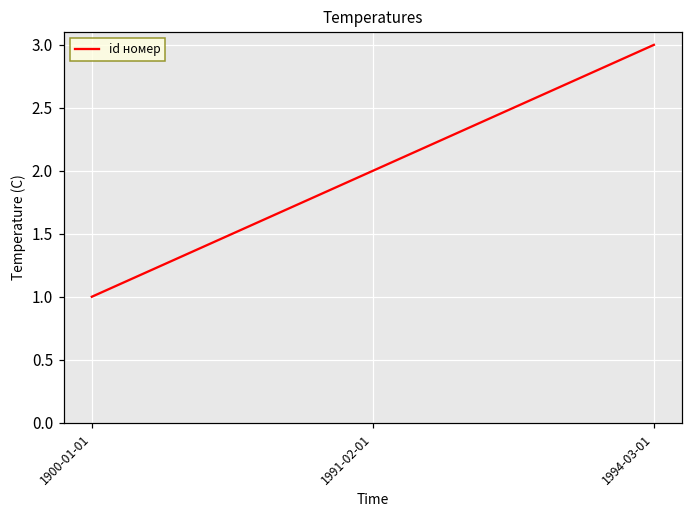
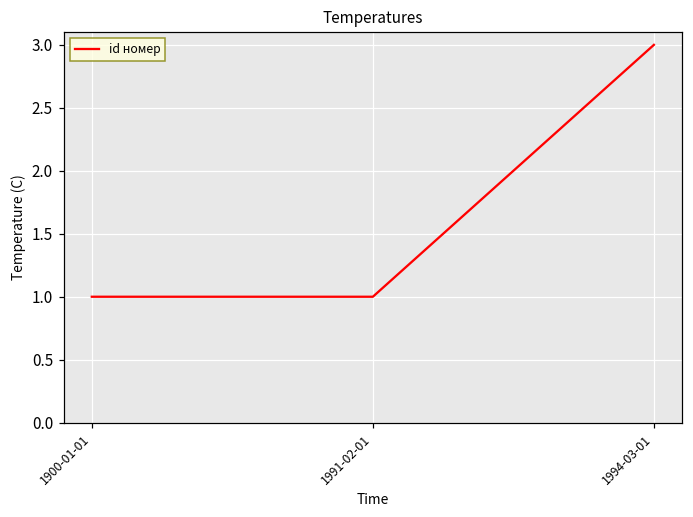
1991-02-01: 2 -> 1
